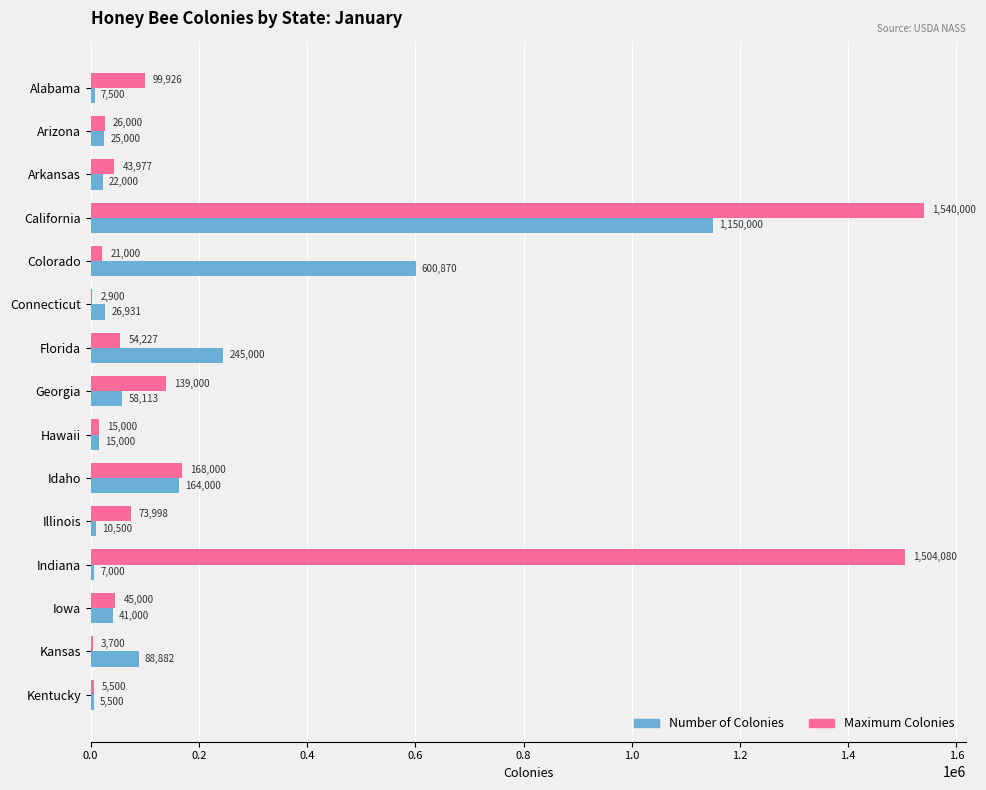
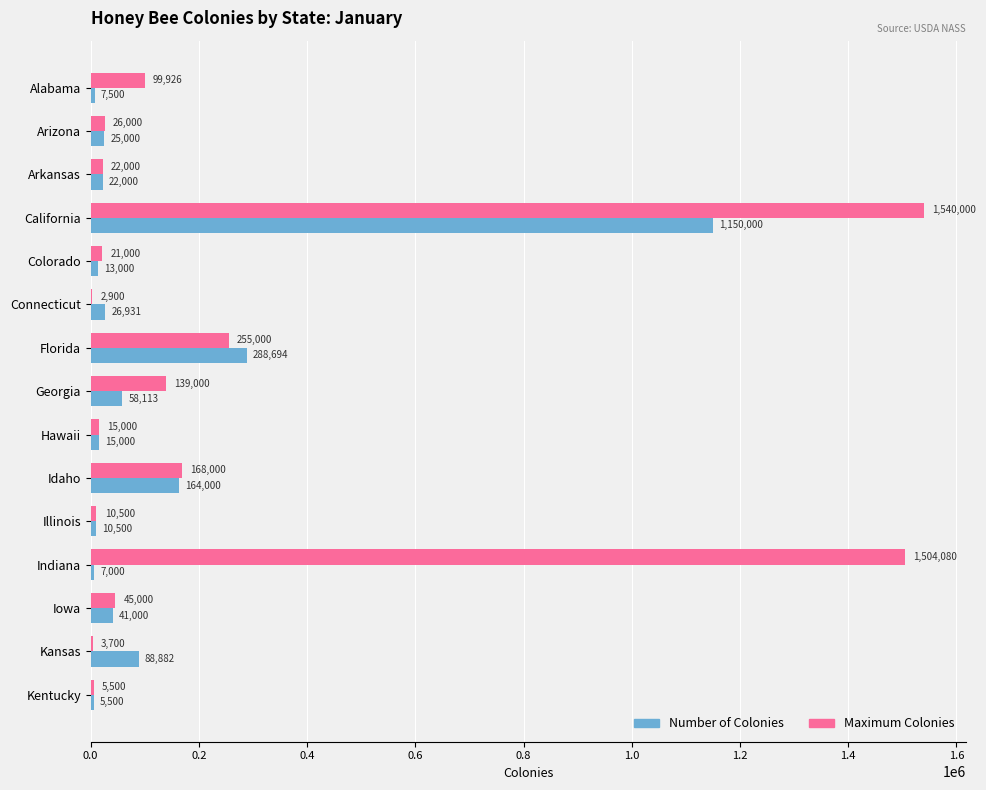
Maximum Colonies, Arkansas: 43,977 -> 22,000
Number of Colonies, Colorado: 600,870 -> 13,000
Maximum Colonies, Florida: 54,227 -> 255,000
Number of Colonies, Florida: 245,000 -> 288,694
Maximum Colonies, Illinois: 73,998 -> 10,500
